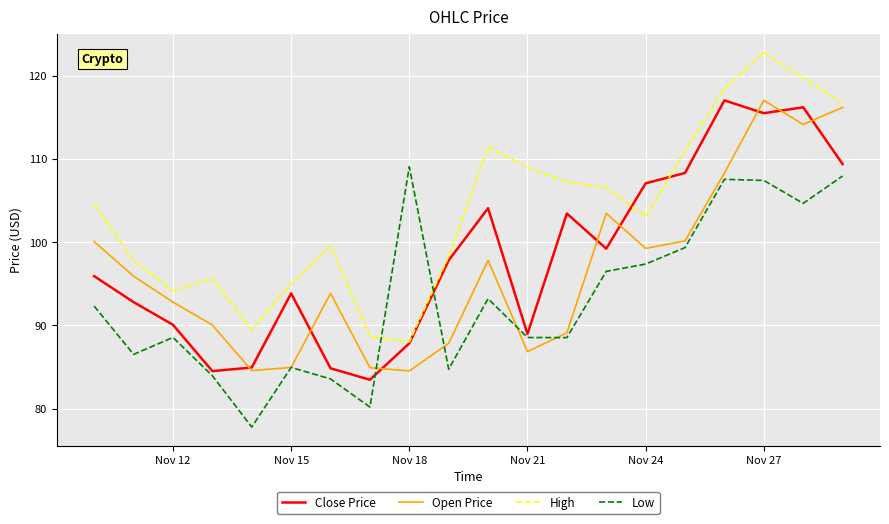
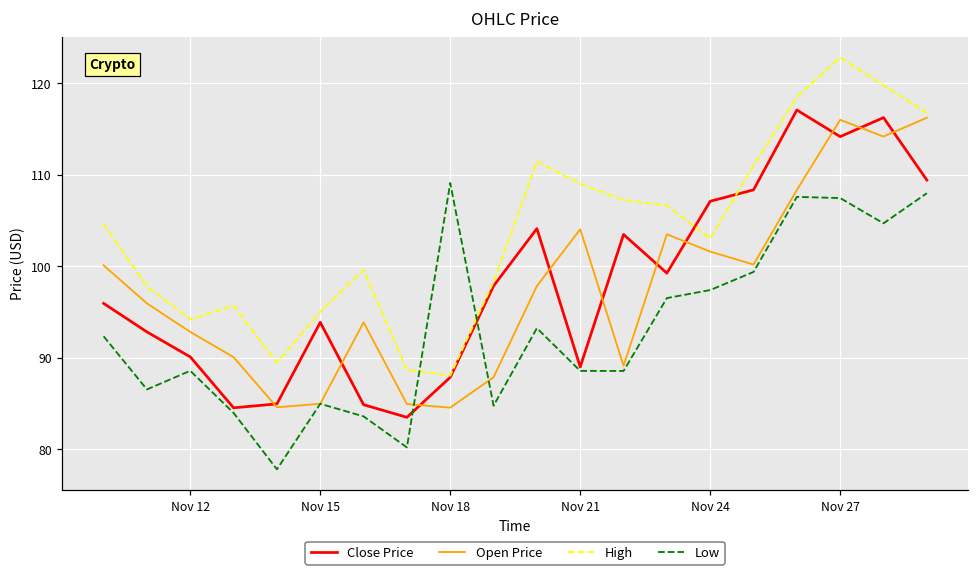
Open Price, Nov 21: 87 -> 104
Open Price, Nov 24: 99 -> 102
Close Price, Nov 27: 116 -> 114
Open Price, Nov 27: 117 -> 116
